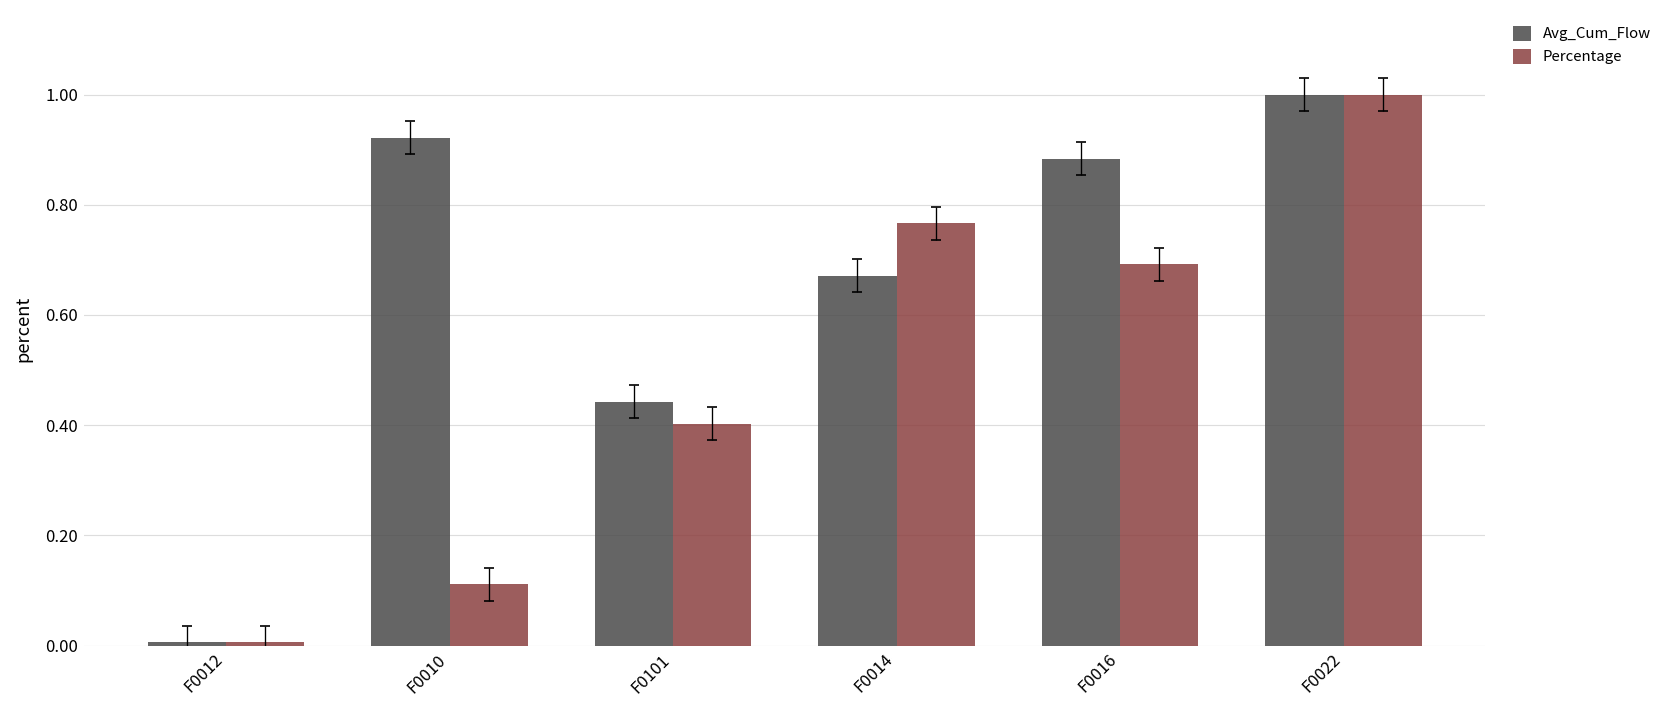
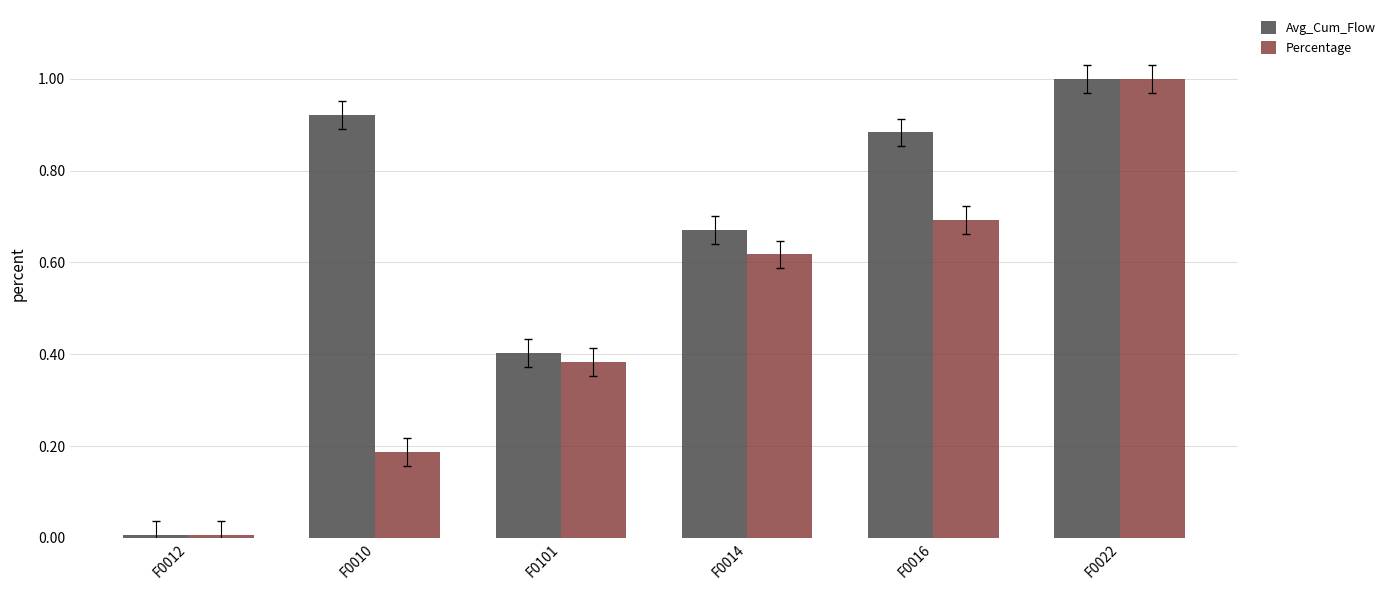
Percentage, F0010: 0.11 -> 0.19
Avg_Cum_Flow, F0101: 0.44 -> 0.40
Percentage, F0101: 0.40 -> 0.38
Percentage, F0014: 0.77 -> 0.62
